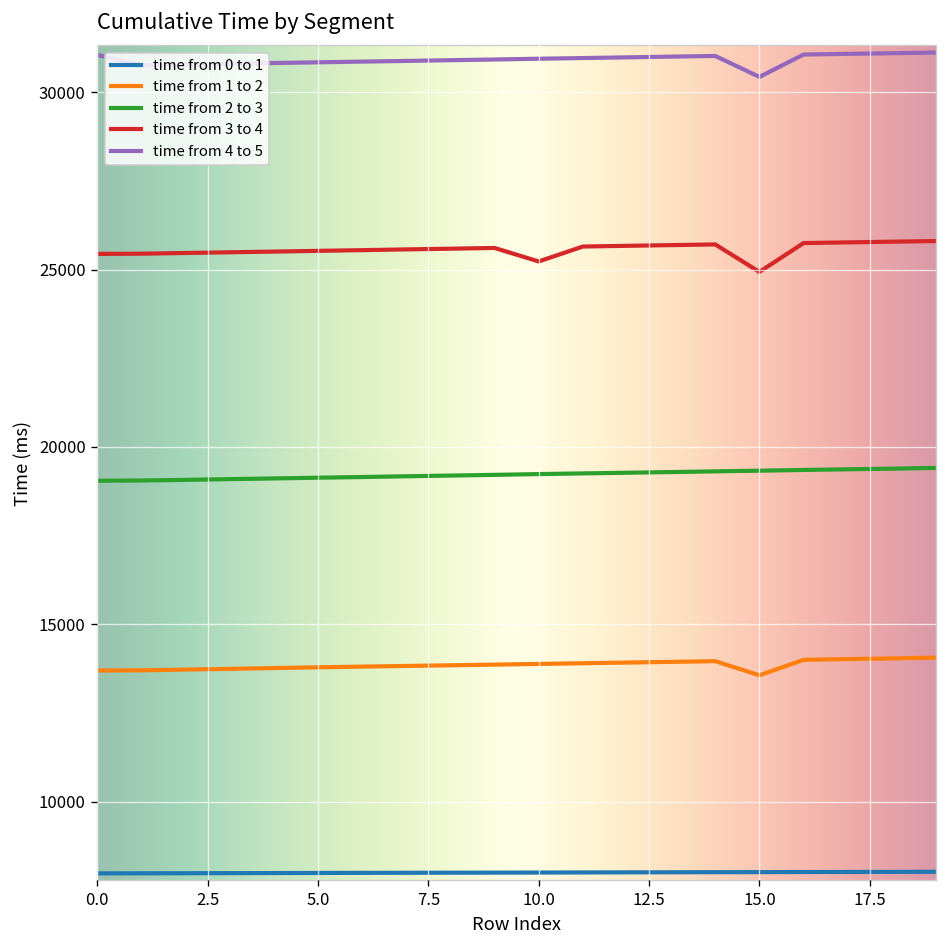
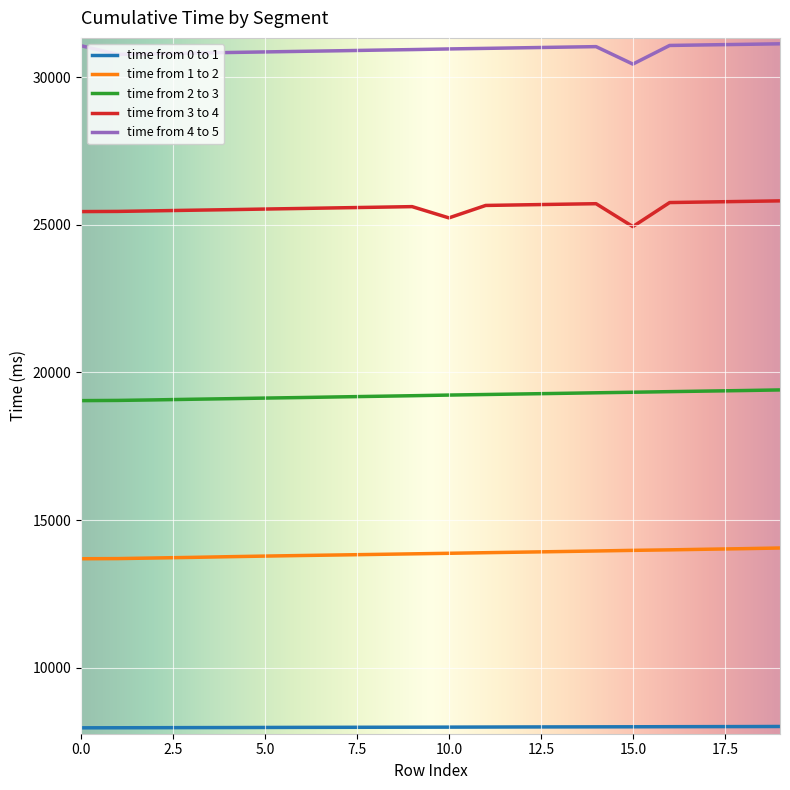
time from 1 to 2, 15.0: 13600 -> 14000
